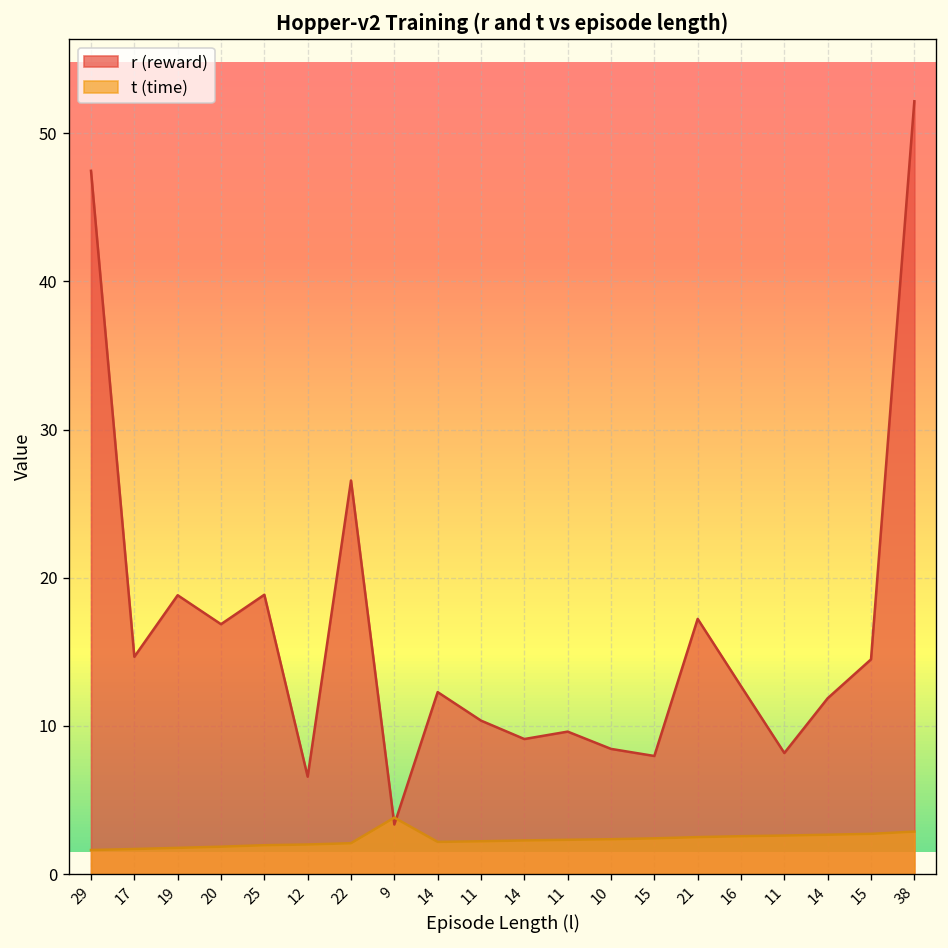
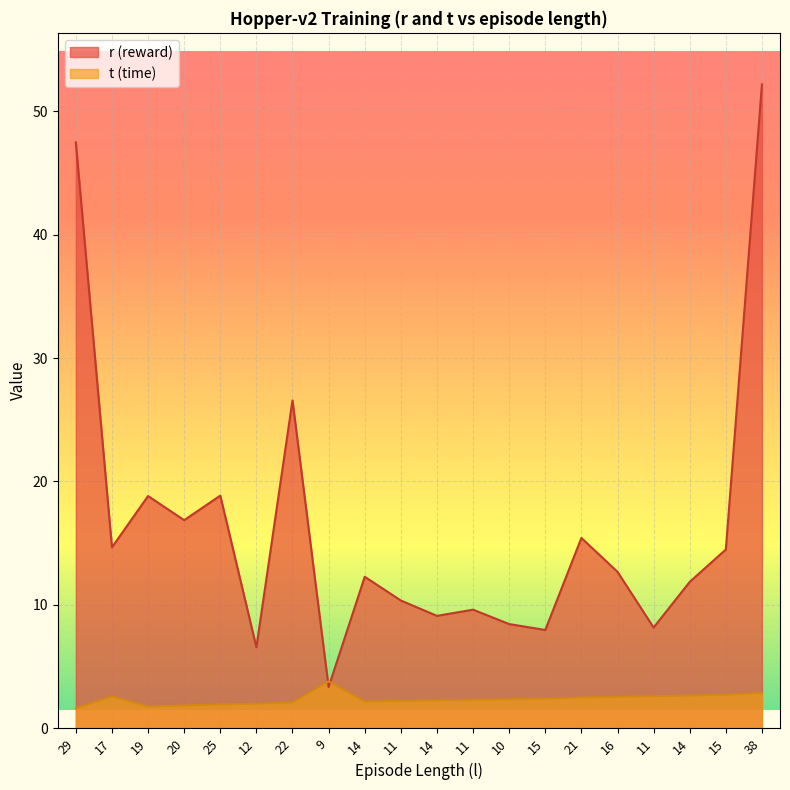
t (time), 17: 1.7 -> 2.6
r (reward), 21: 17.2 -> 15.4
